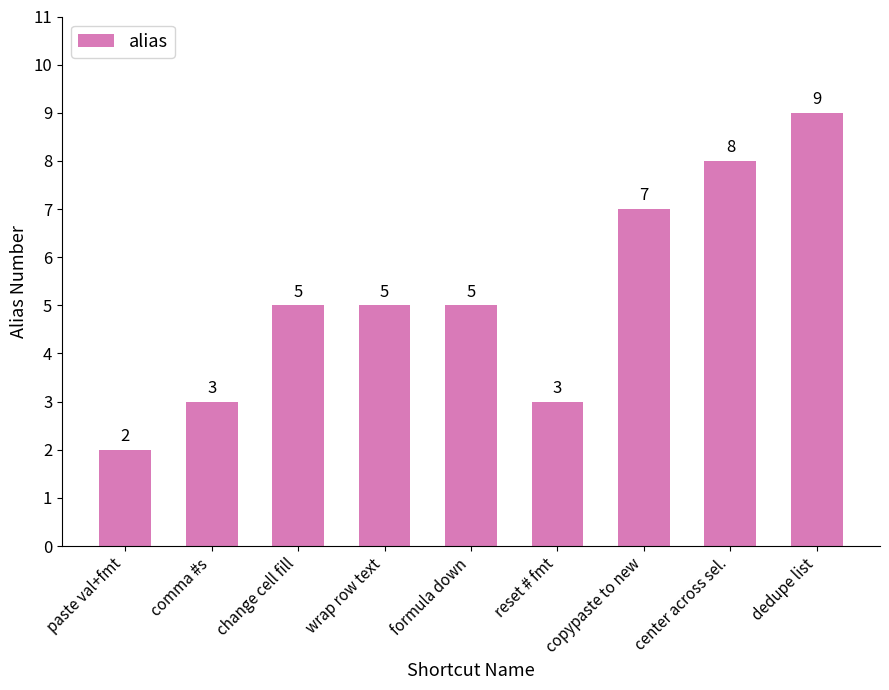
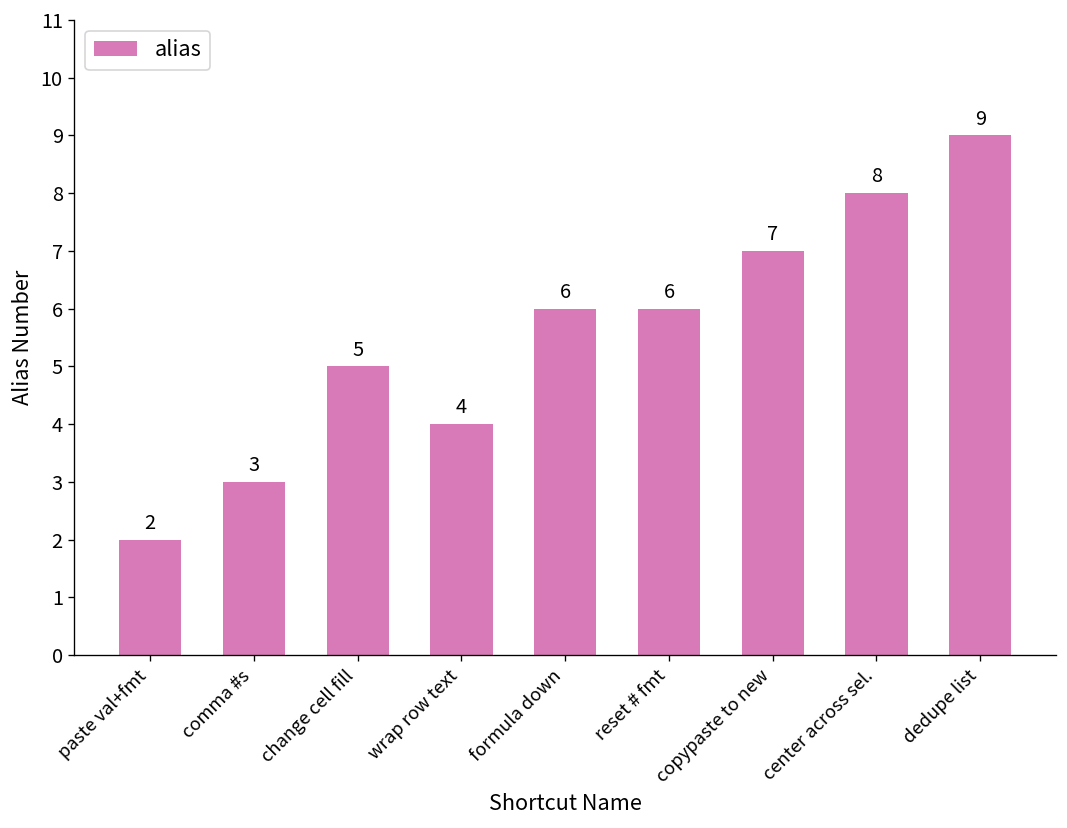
wrap row text: 5 -> 4
formula down: 5 -> 6
reset # fmt: 3 -> 6
